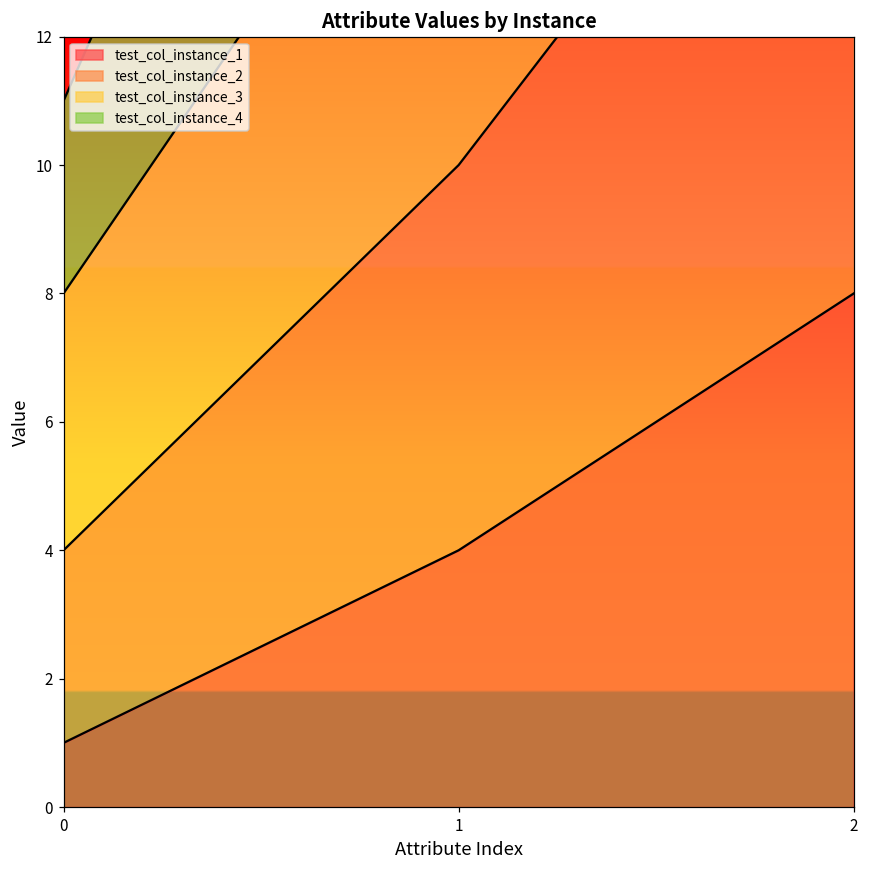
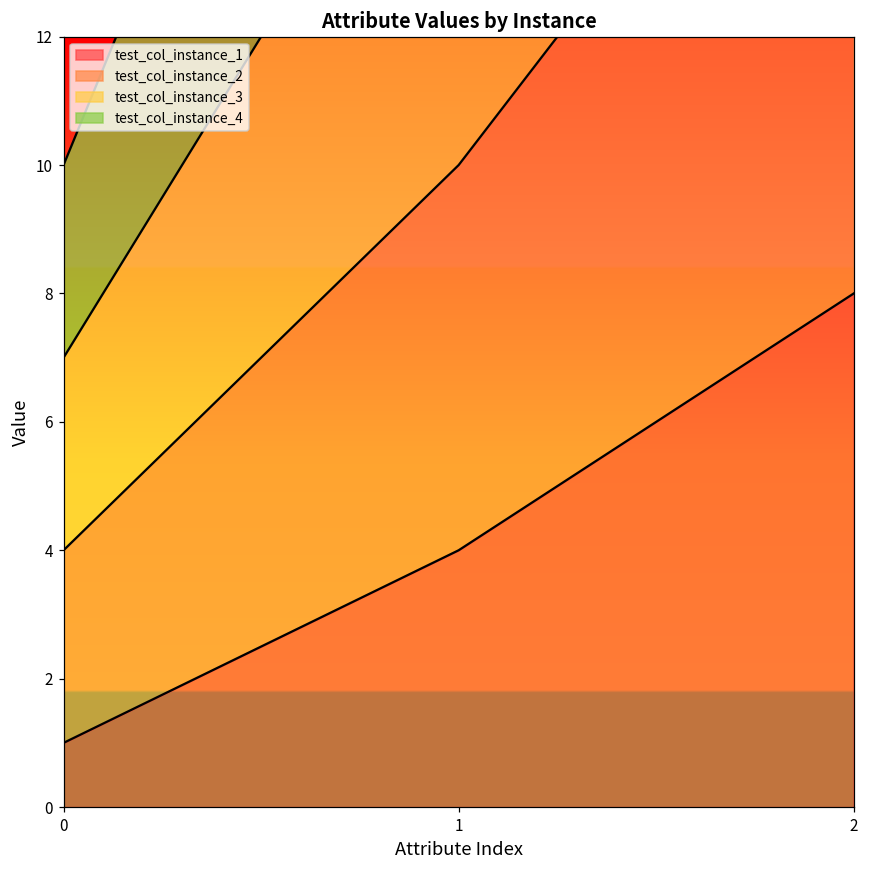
test_col_instance_3, 0: 4 -> 3
